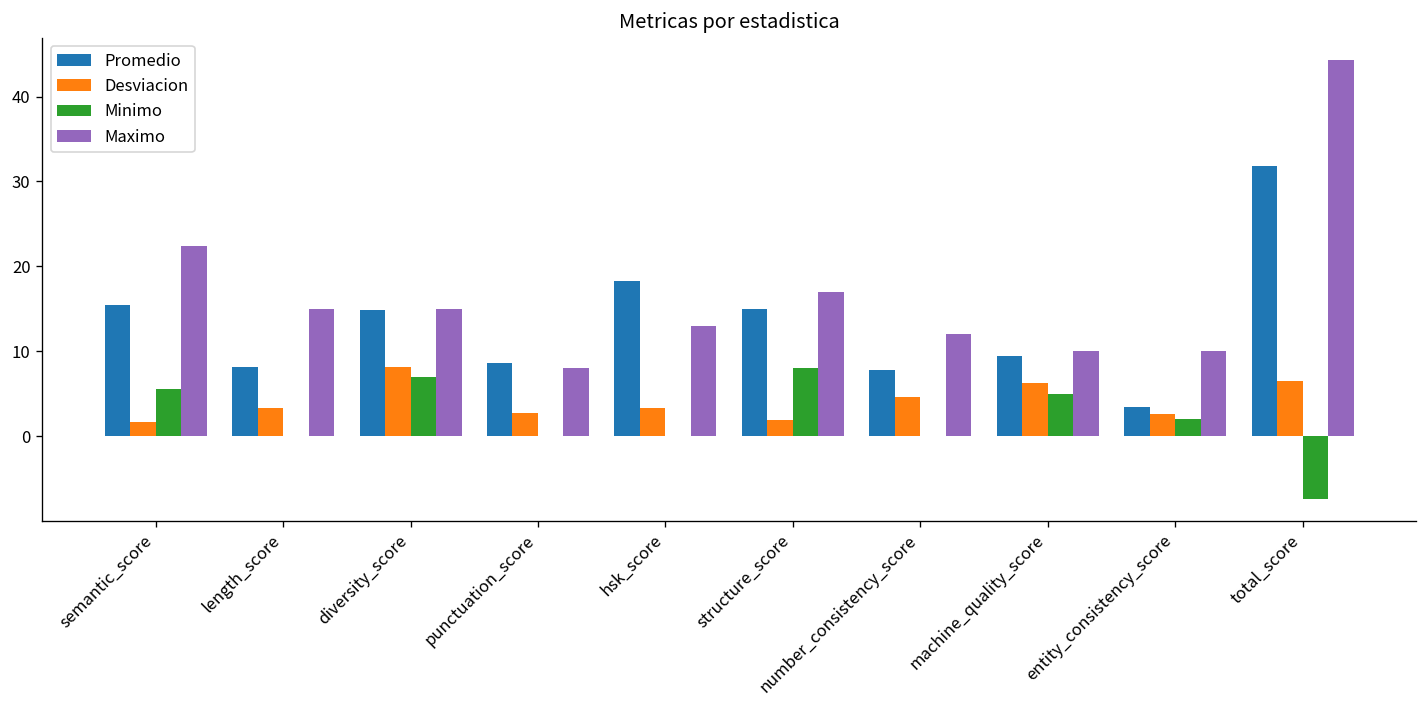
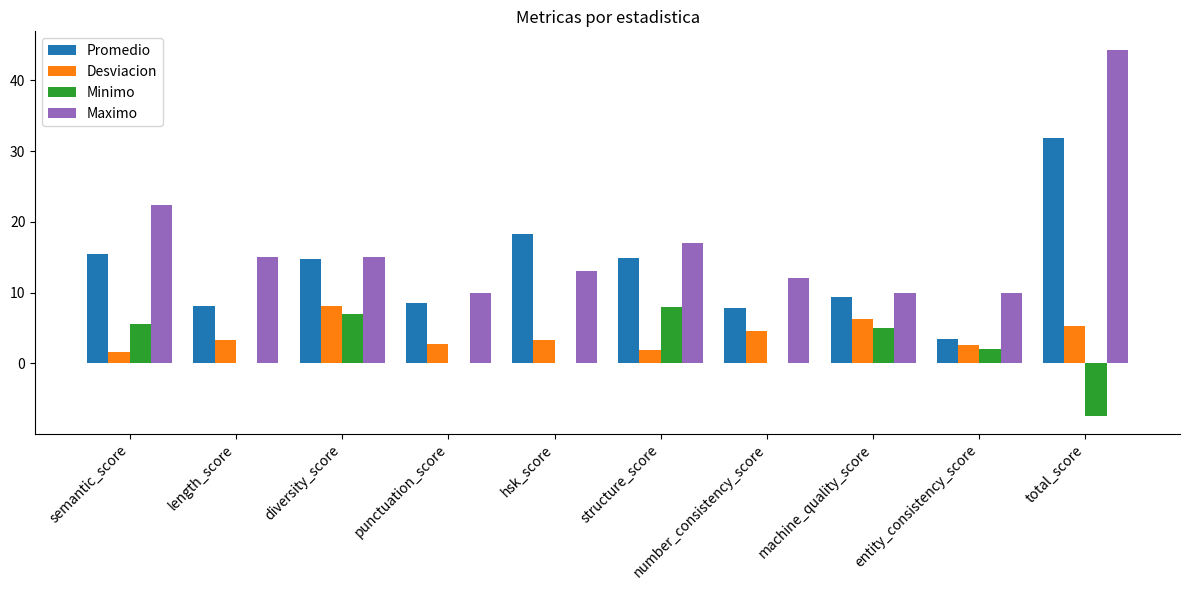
Maximo, punctuation_score: 8 -> 10
Desviacion, total_score: 7 -> 5
